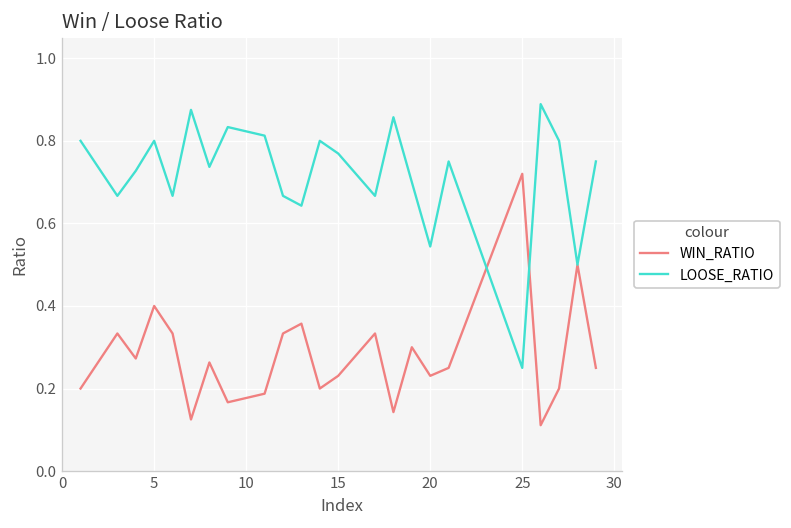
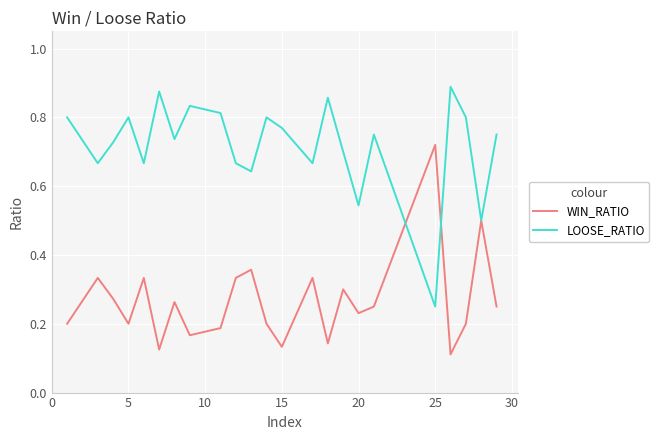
WIN_RATIO, 5: 0.4 -> 0.2
WIN_RATIO, 15: 0.23 -> 0.13
